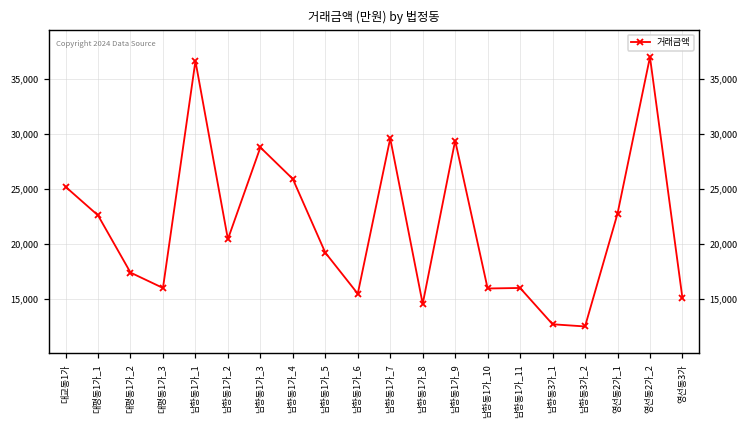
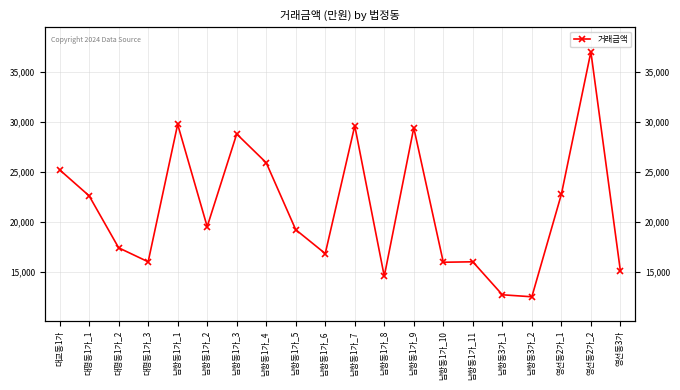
남항동1가_1: 37,000 -> 30,000
남항동1가_2: 20,400 -> 19,500
남항동1가_6: 15,000 -> 17,000
